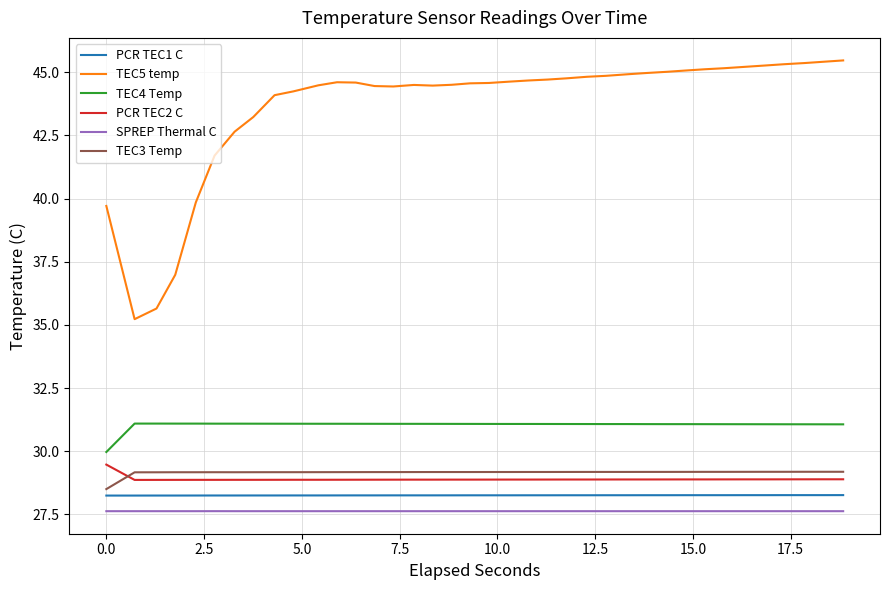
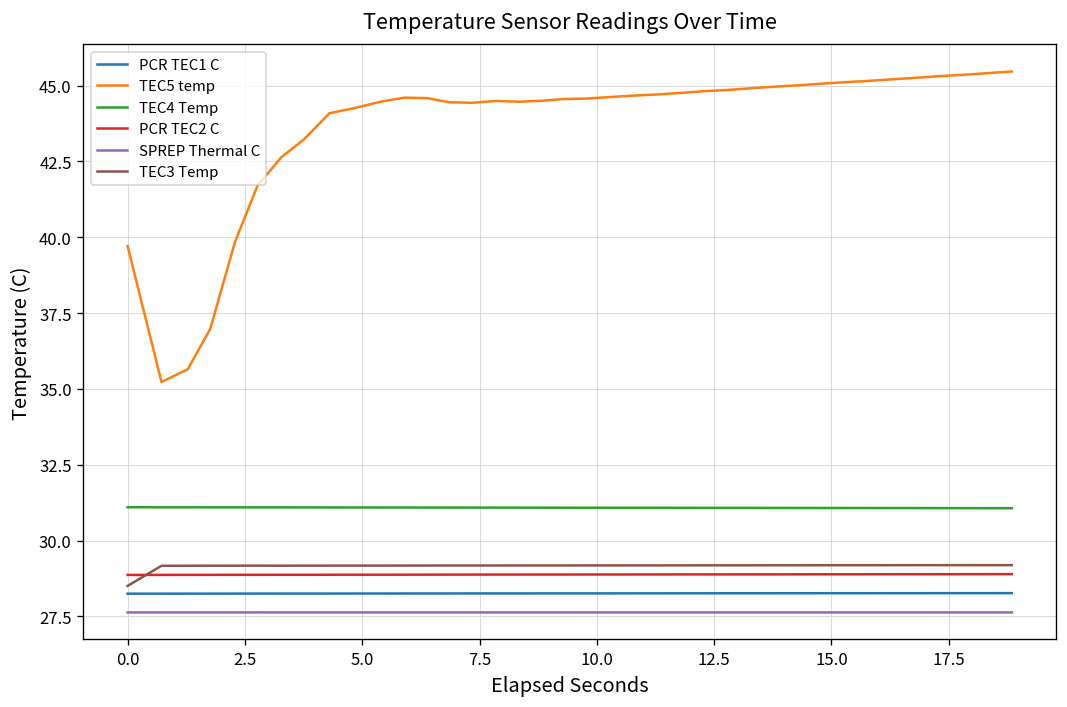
TEC4 Temp, 0.0: 30.0 -> 31.1
PCR TEC2 C, 0.0: 29.5 -> 28.9
